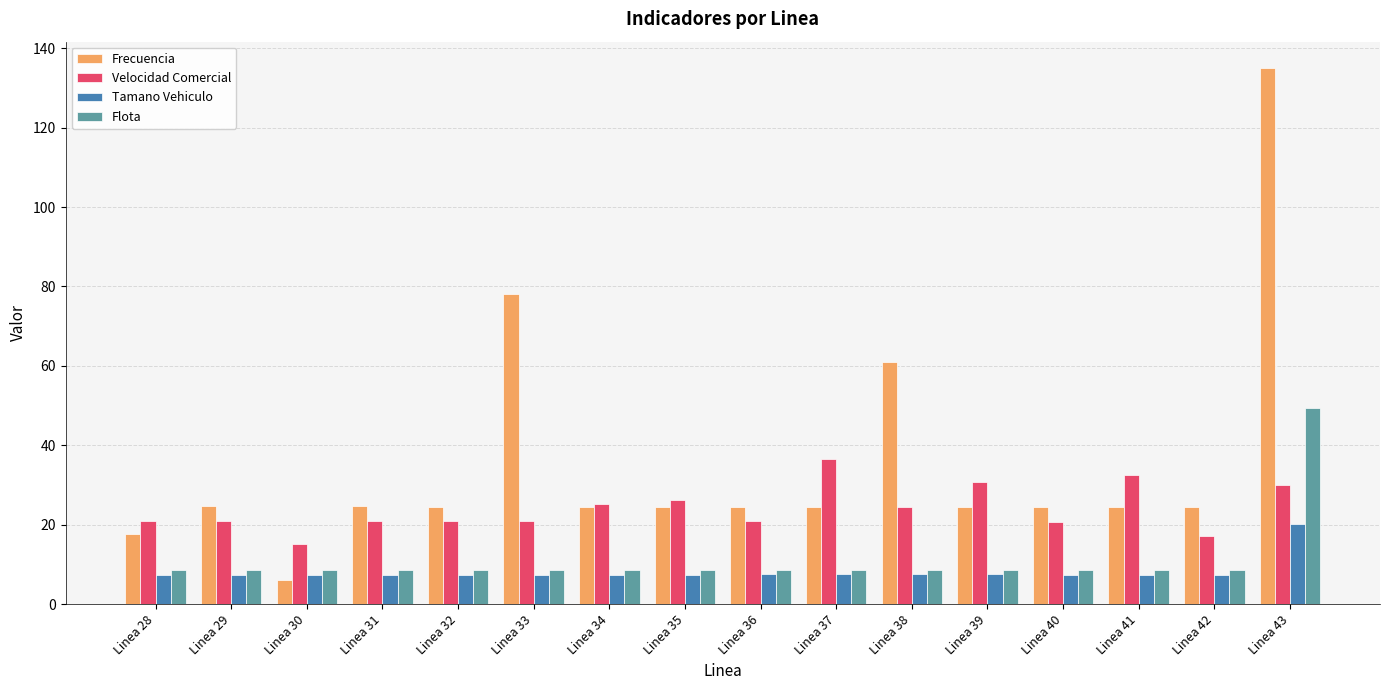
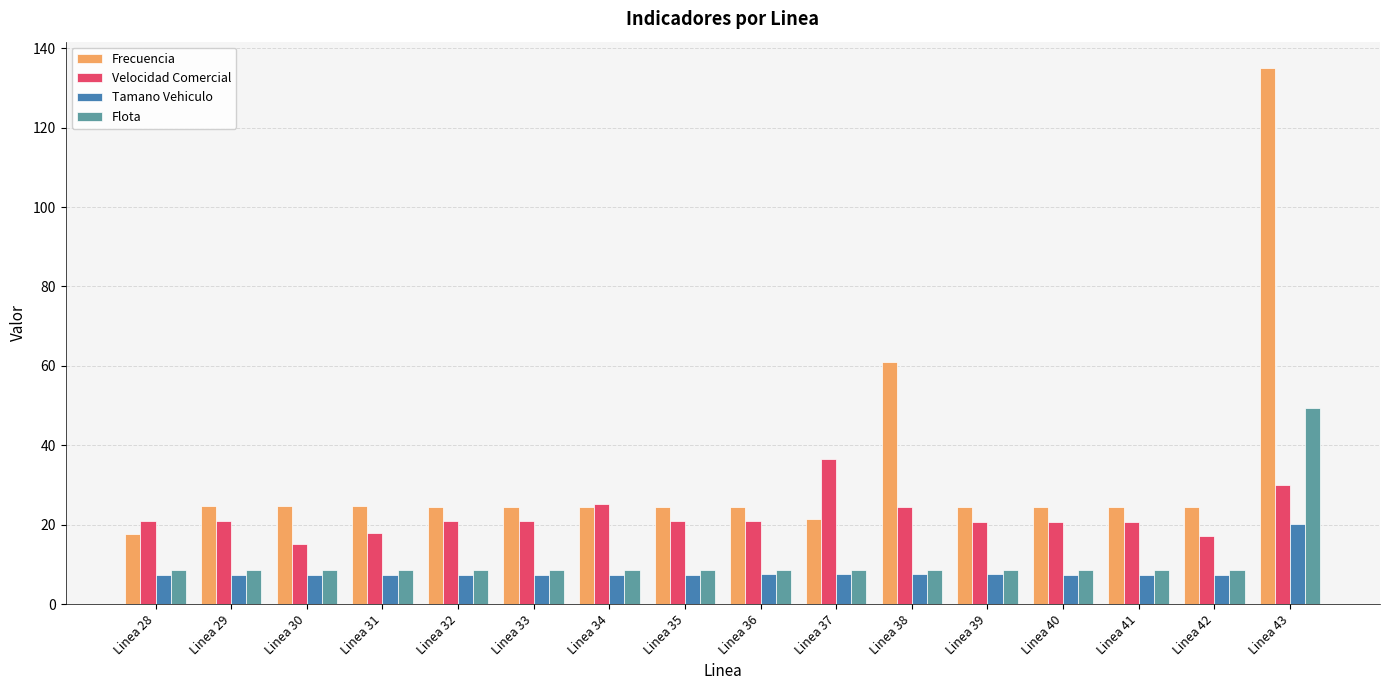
Frecuencia, Linea 30: 6 -> 25
Velocidad Comercial, Linea 31: 21 -> 18
Frecuencia, Linea 33: 78 -> 25
Velocidad Comercial, Linea 35: 26 -> 21
Frecuencia, Linea 37: 24 -> 22
Velocidad Comercial, Linea 39: 31 -> 21
Velocidad Comercial, Linea 41: 32 -> 21
